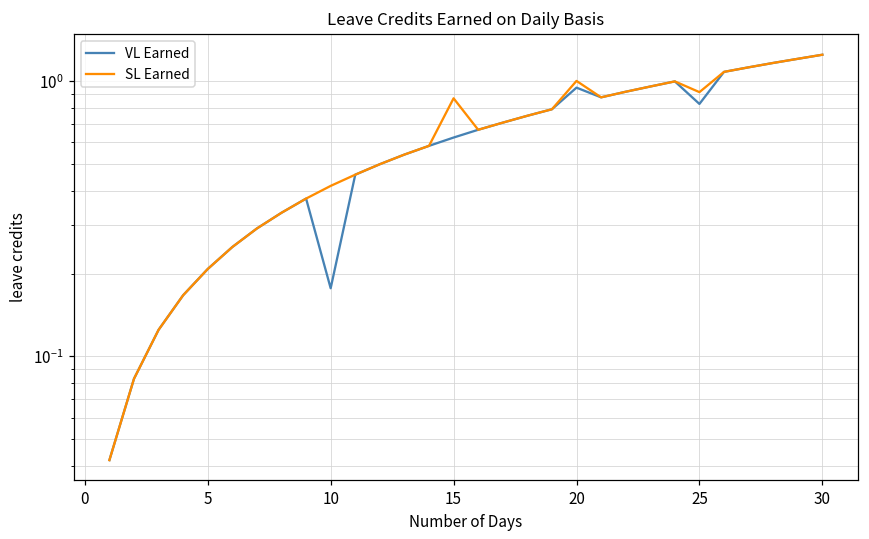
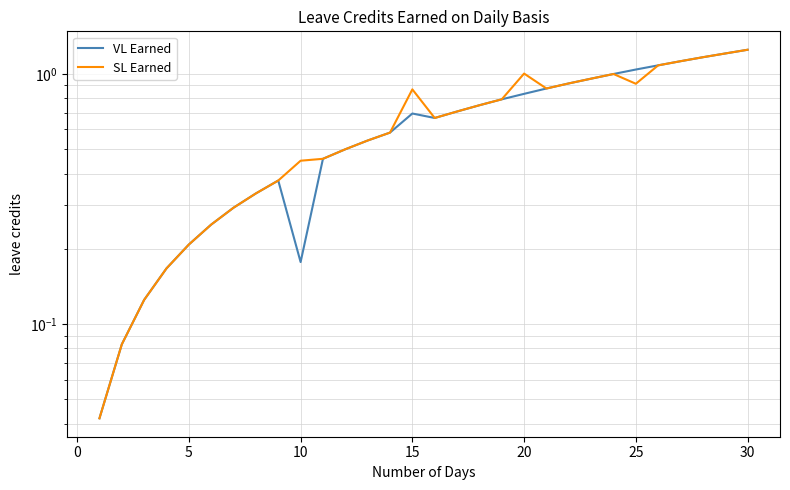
SL Earned, 10: 0.42 -> 0.45
VL Earned, 15: 0.63 -> 0.70
VL Earned, 20: 0.95 -> 0.83
VL Earned, 25: 0.83 -> 1.04
